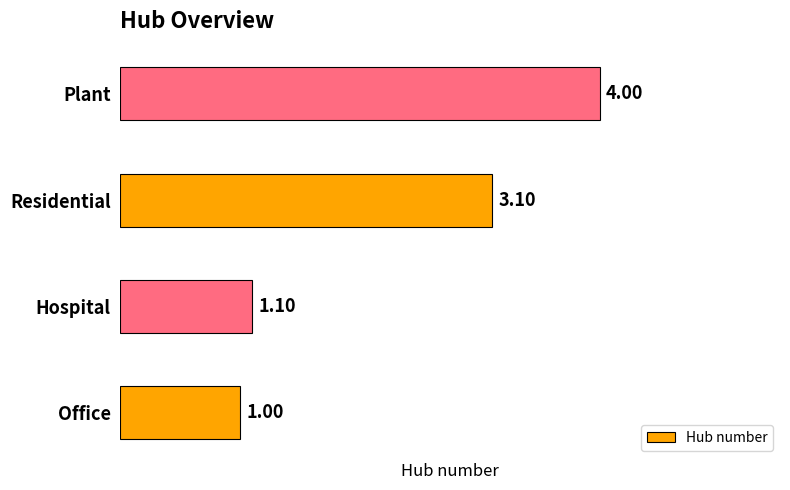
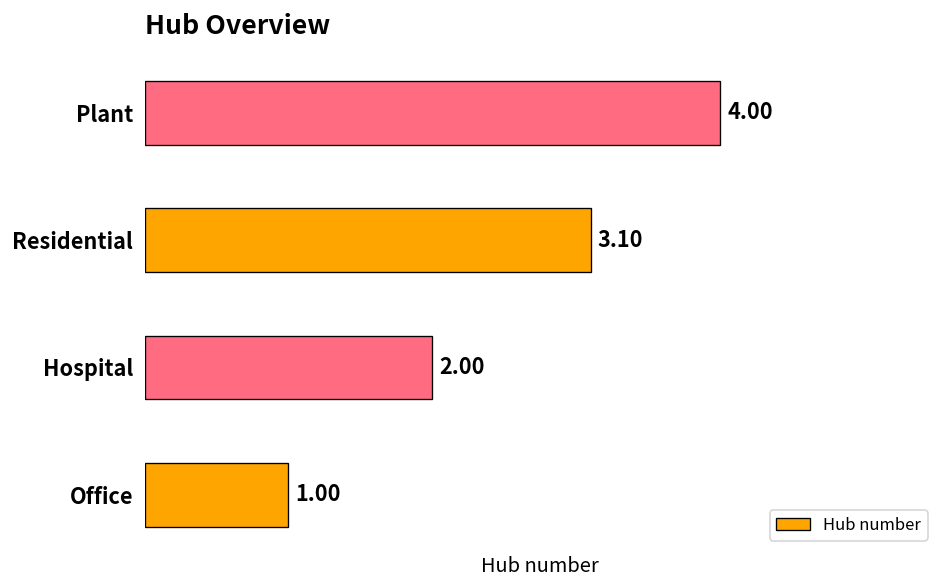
Hospital: 1.10 -> 2.00
